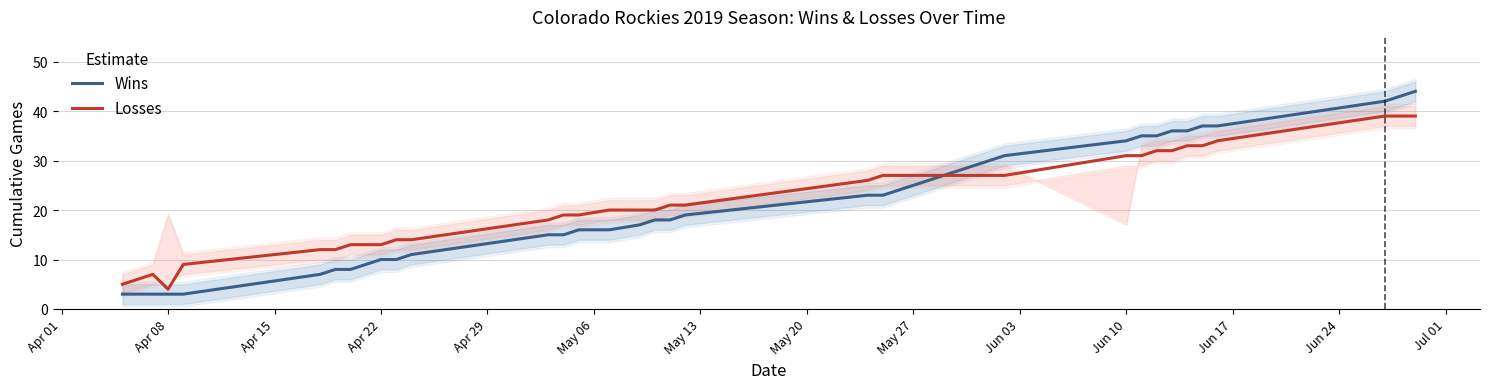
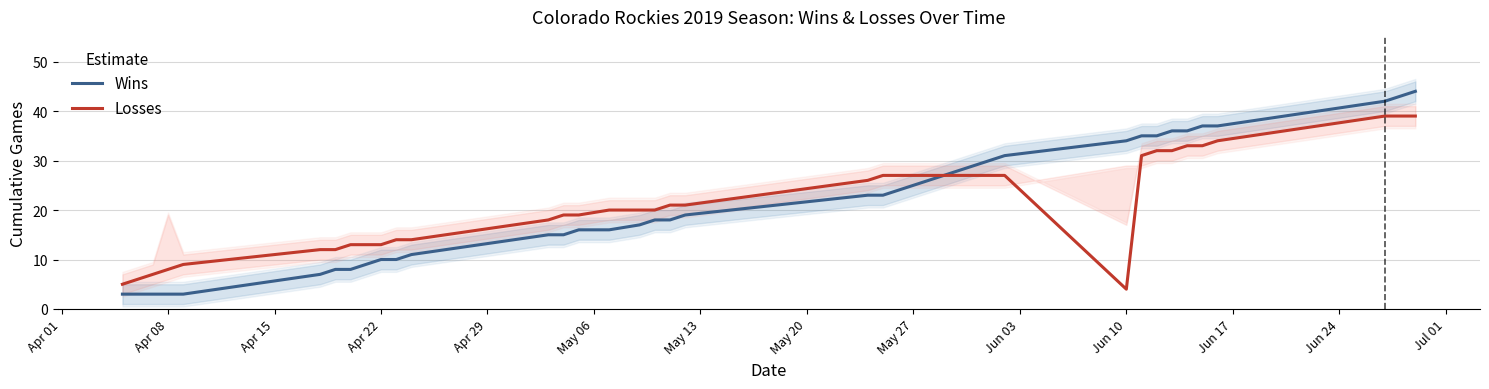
Losses, Apr 08: 4 -> 8
Losses, Jun 10: 31 -> 4
